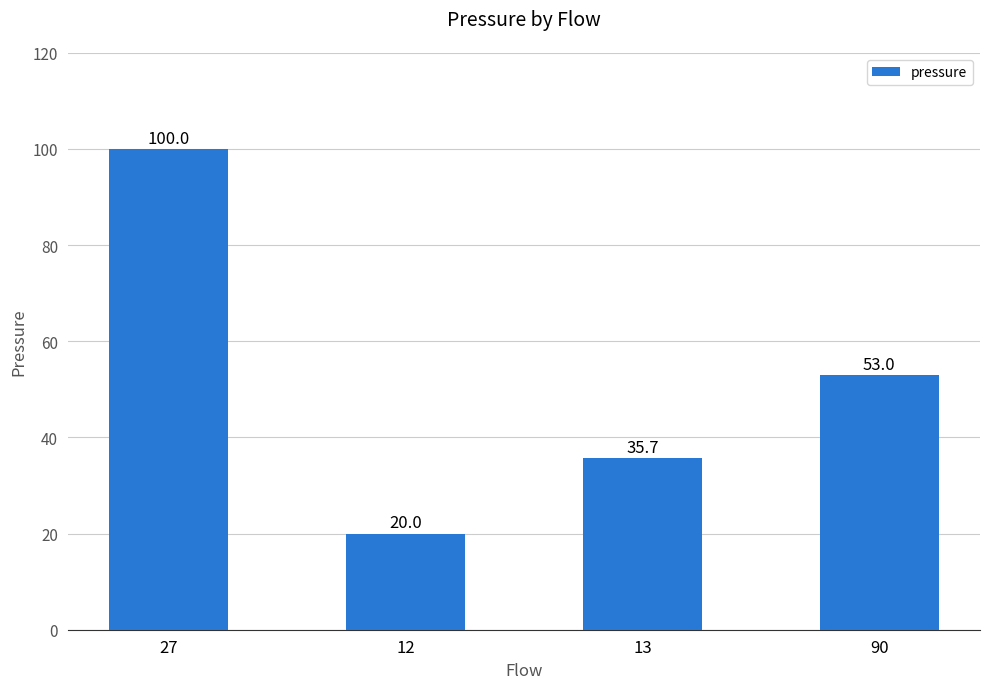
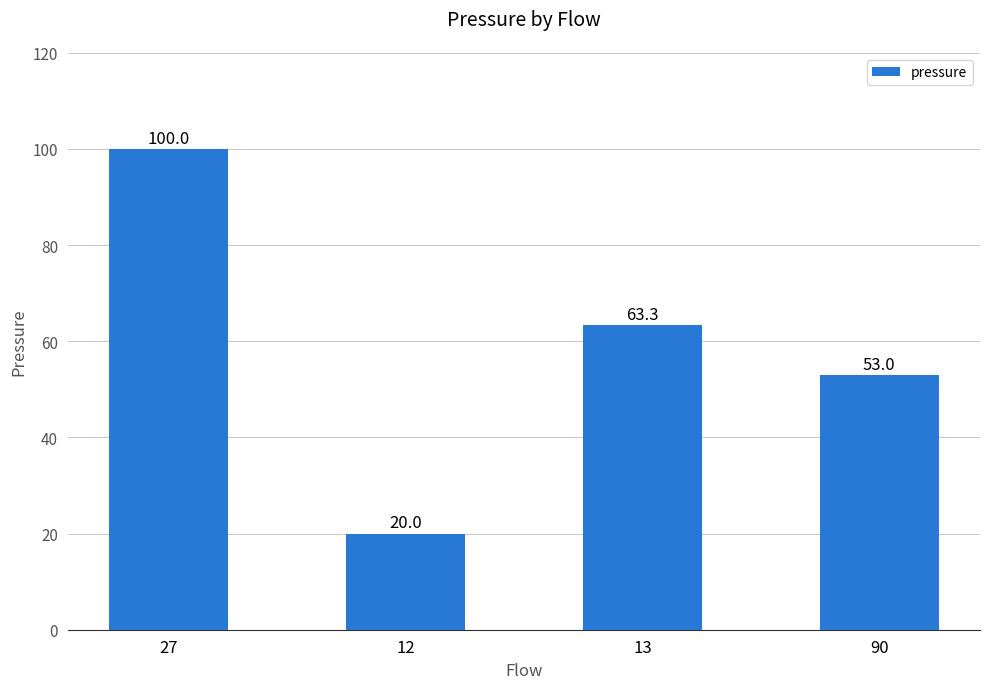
13: 35.7 -> 63.3
